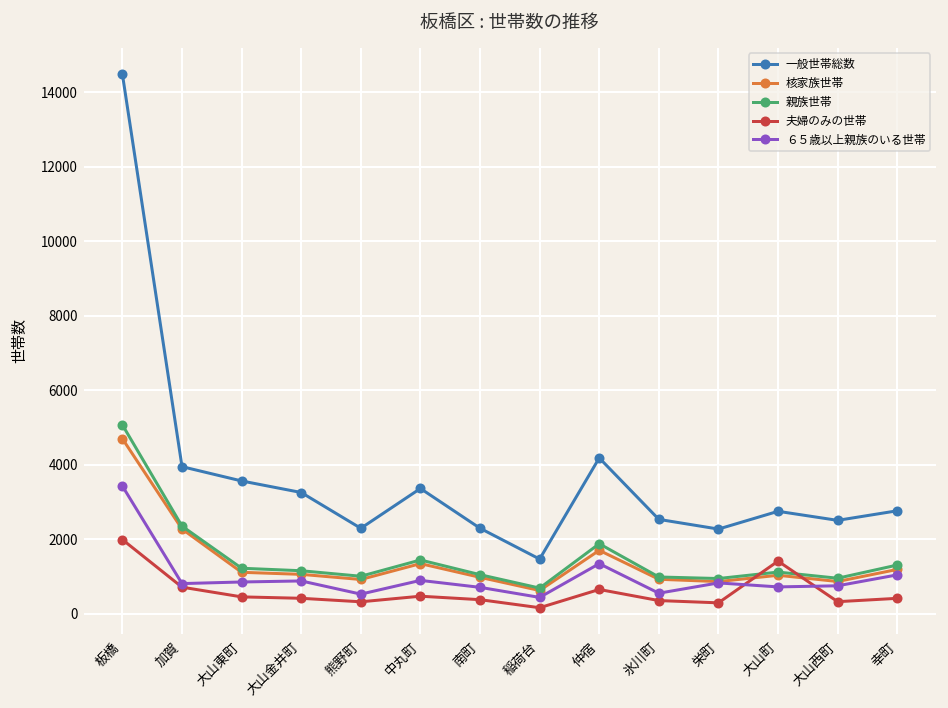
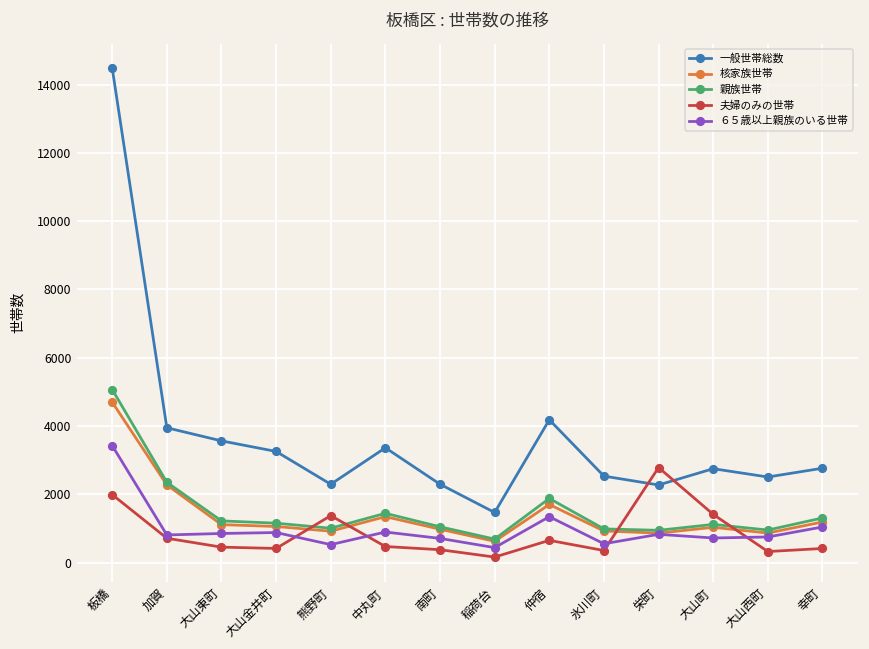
夫婦のみの世帯, 熊野町: 300 -> 1400
夫婦のみの世帯, 栄町: 300 -> 2800
